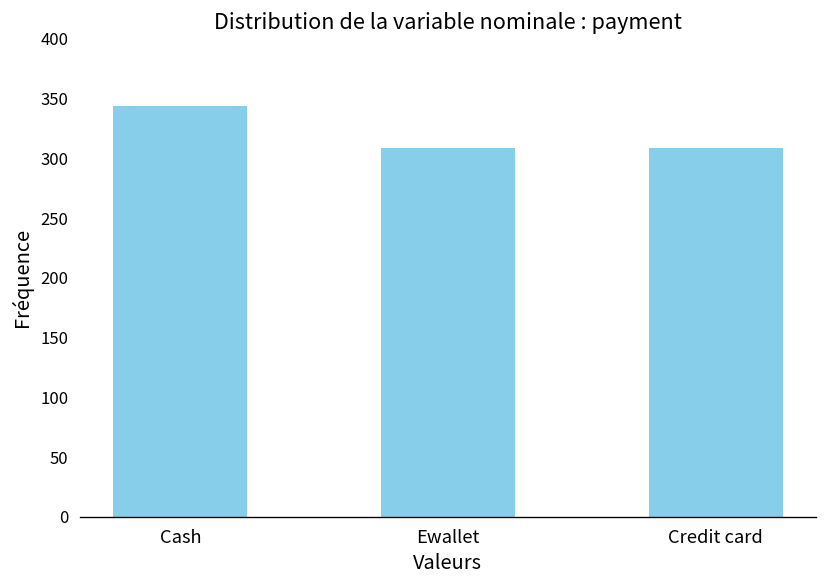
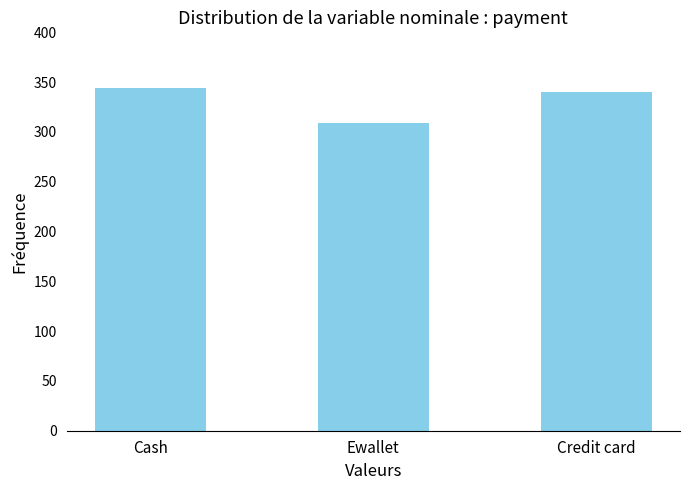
Credit card: 310 -> 340
